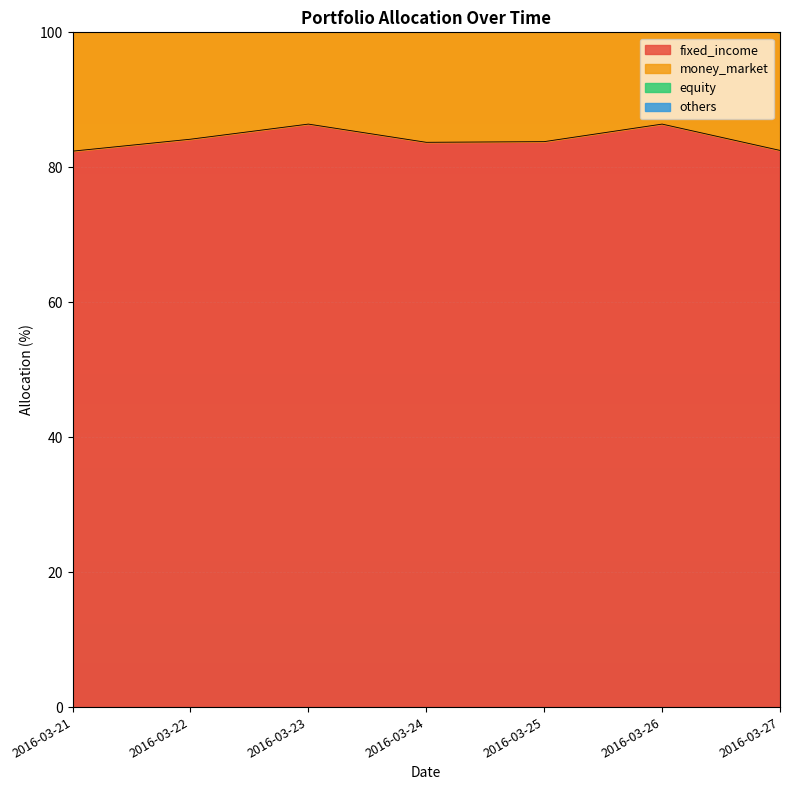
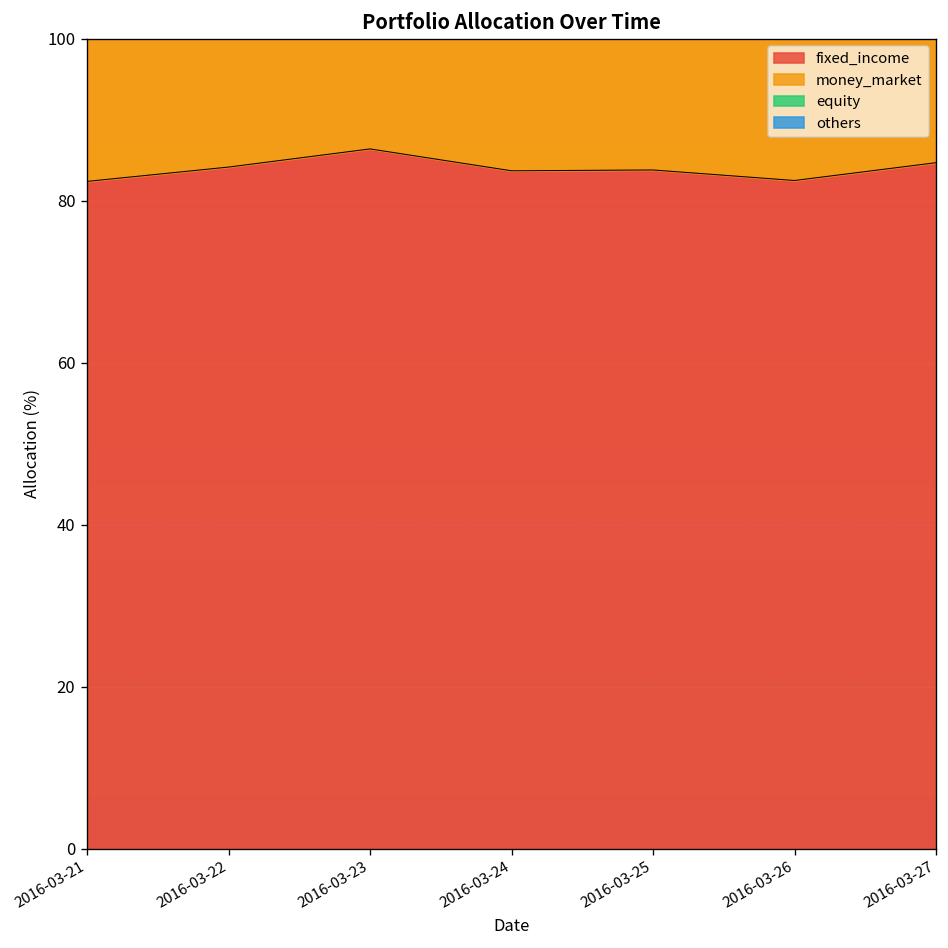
fixed_income, 2016-03-26: 86 -> 83
fixed_income, 2016-03-27: 83 -> 85
